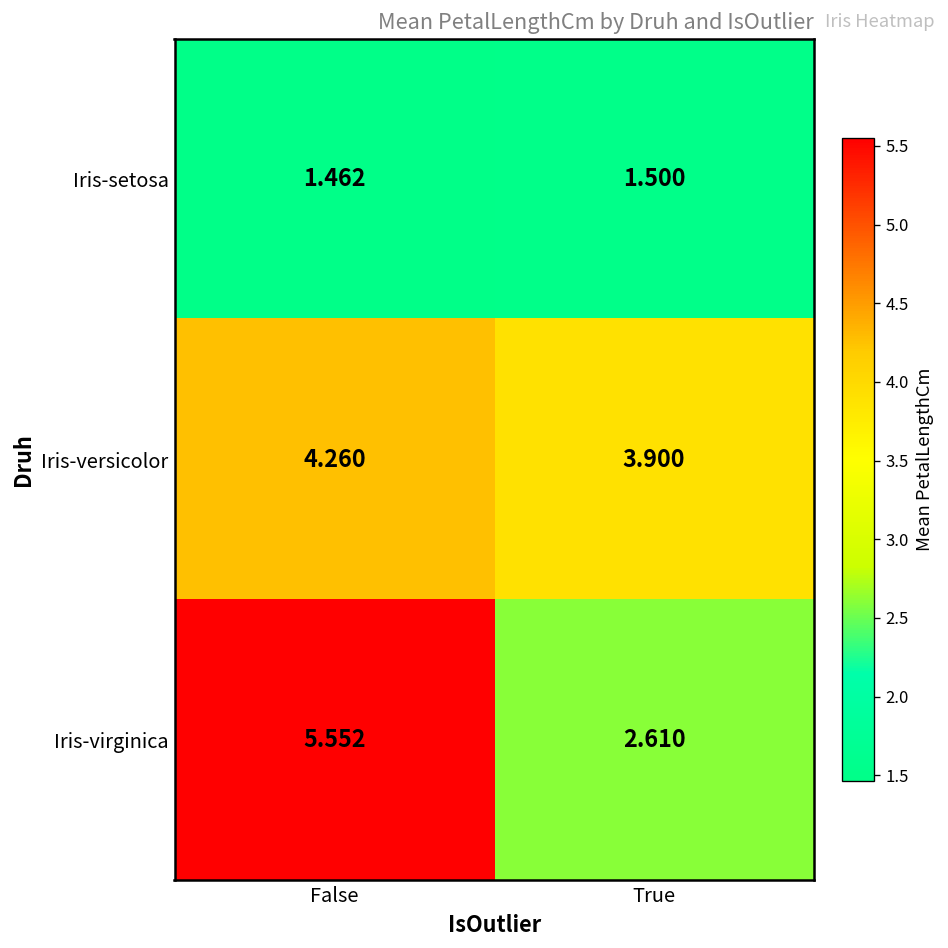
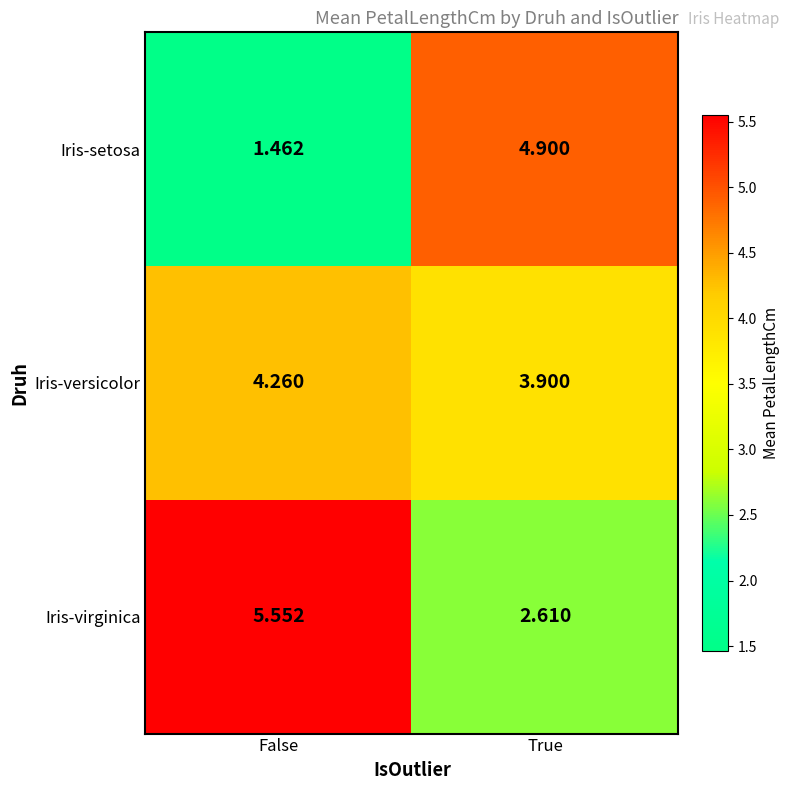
Iris-setosa, True: 1.500 -> 4.900
